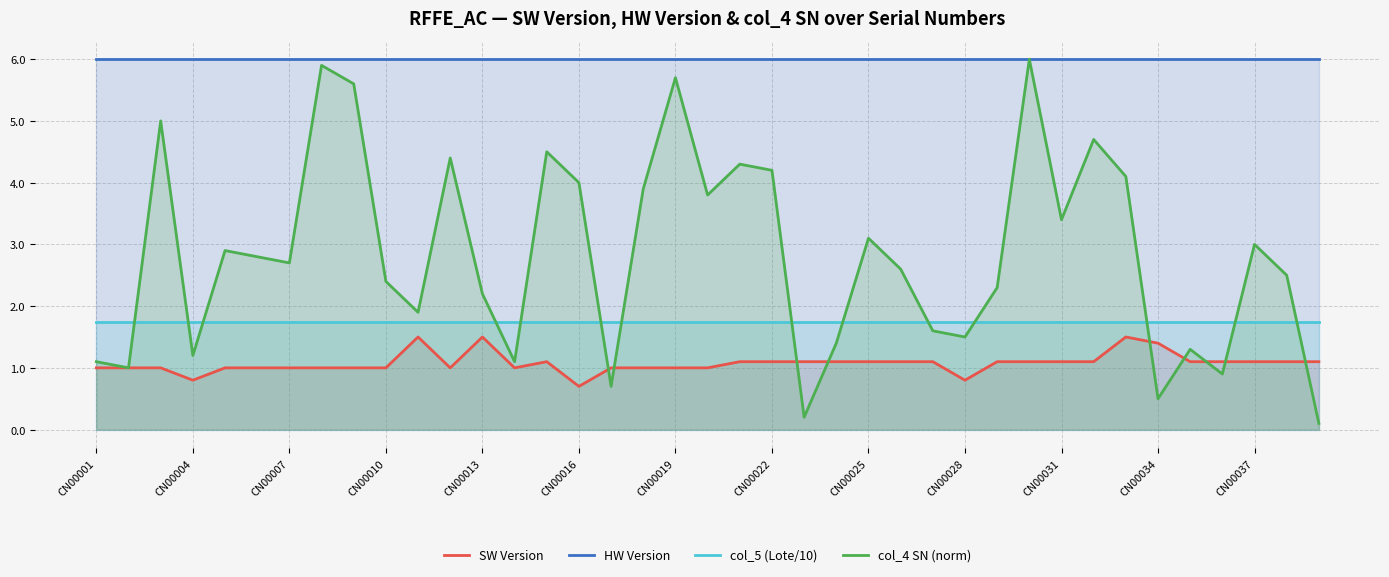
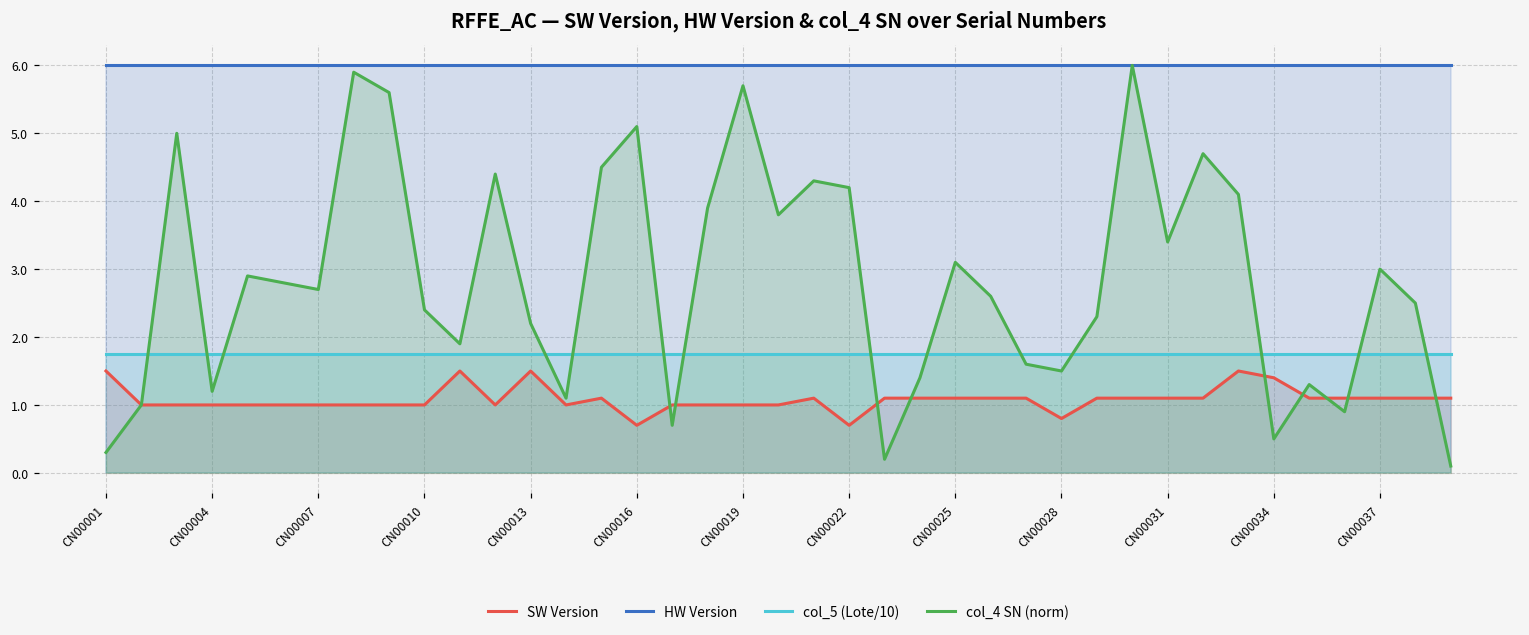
SW Version, CN00001: 1.0 -> 1.5
col_4 SN (norm), CN00001: 1.1 -> 0.3
SW Version, CN00004: 0.8 -> 1.0
col_4 SN (norm), CN00016: 4.0 -> 5.1
SW Version, CN00022: 1.1 -> 0.7
